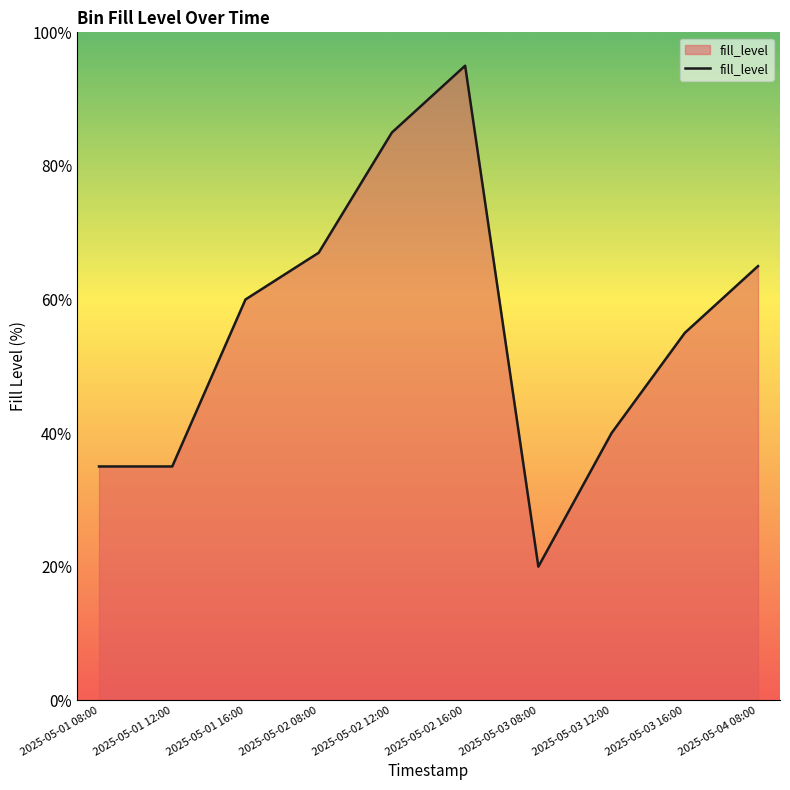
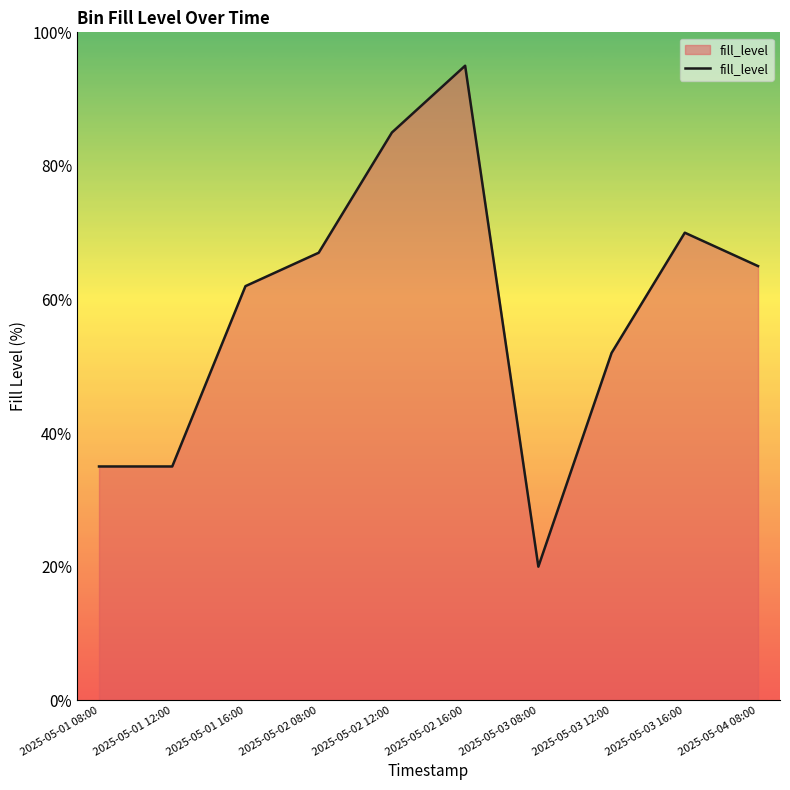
2025-05-01 16:00: 60% -> 62%
2025-05-03 12:00: 40% -> 52%
2025-05-03 16:00: 55% -> 70%
